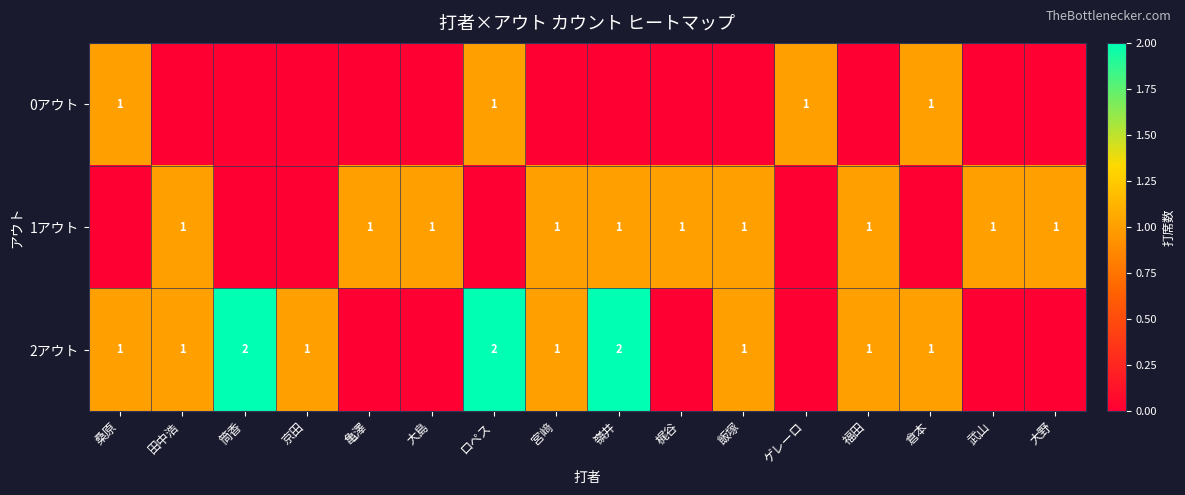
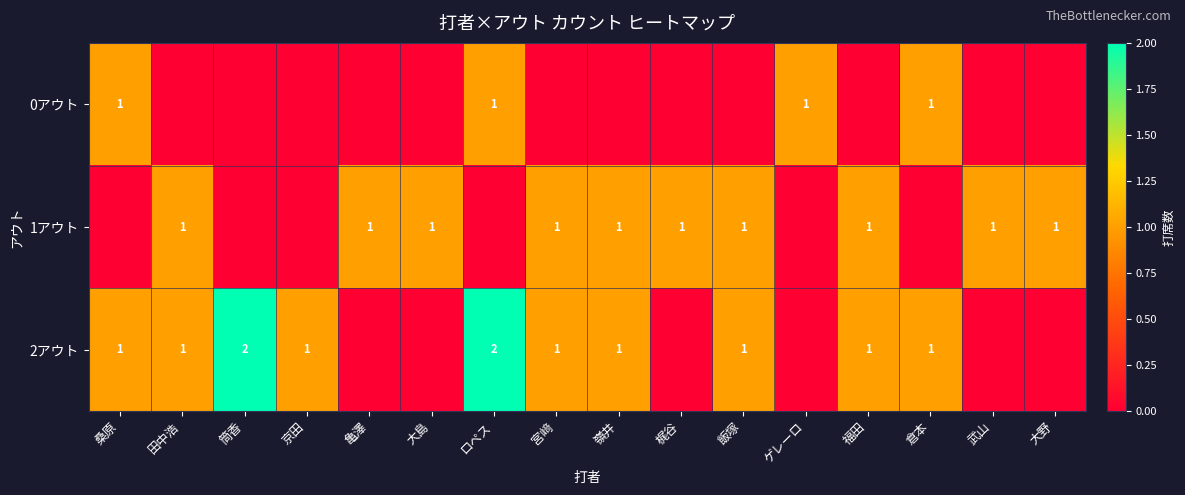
2アウト, 嶺井: 2 -> 1
